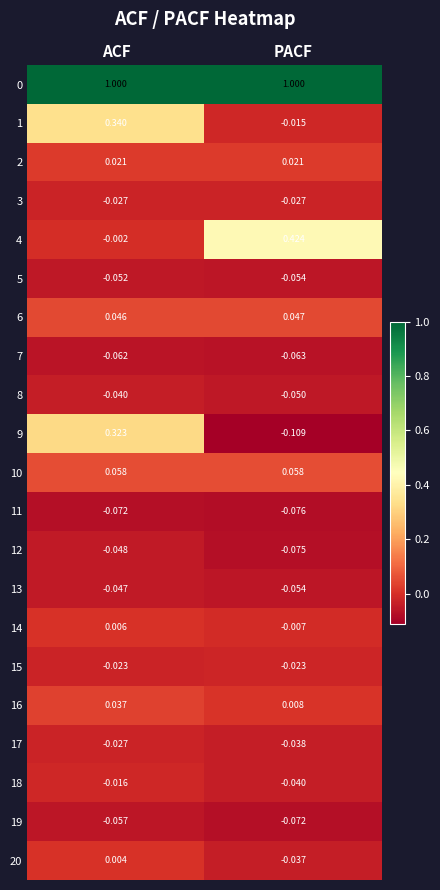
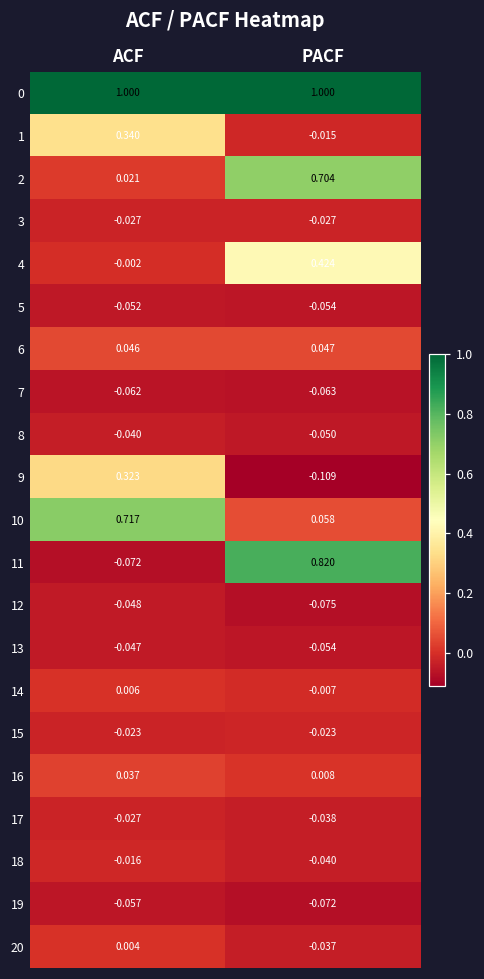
2, PACF: 0.021 -> 0.704
10, ACF: 0.058 -> 0.717
11, PACF: -0.076 -> 0.820
